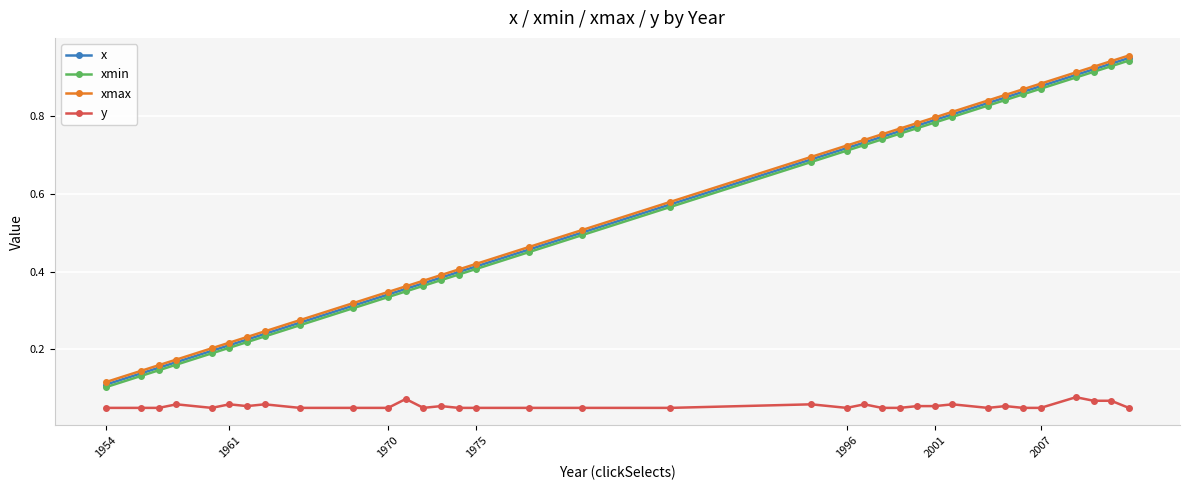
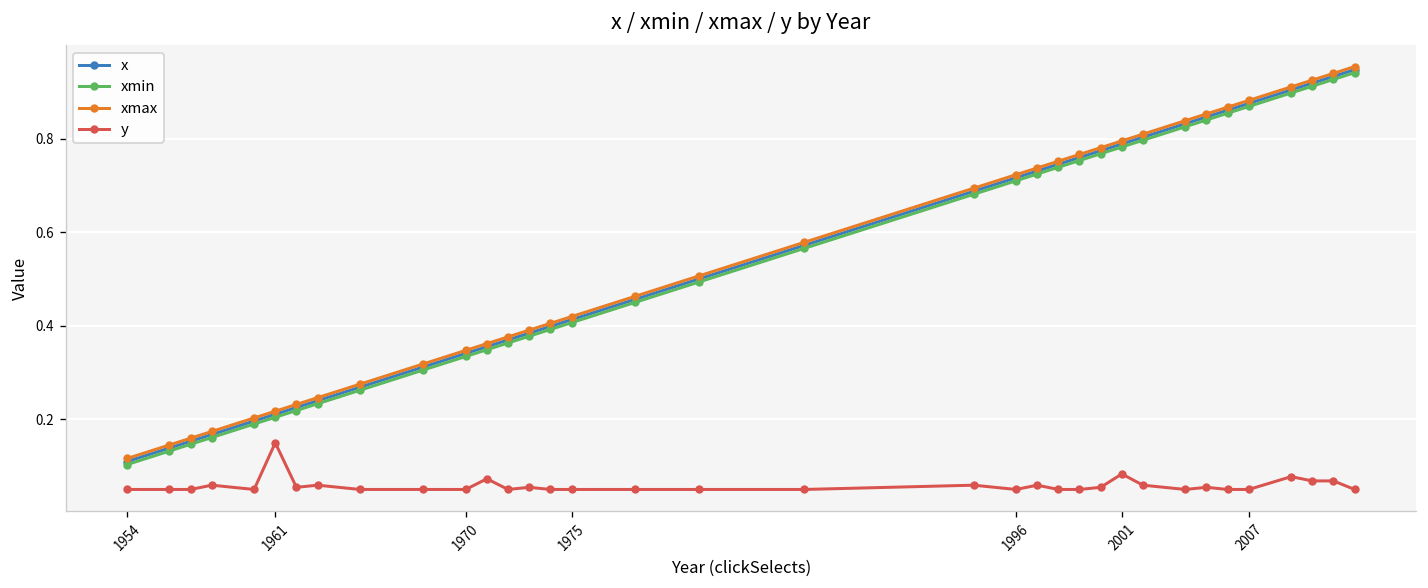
y, 1961: 0.06 -> 0.15
y, 2001: 0.05 -> 0.08
